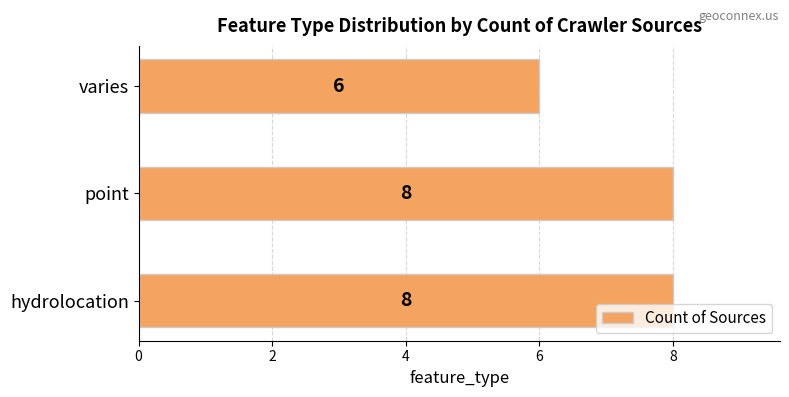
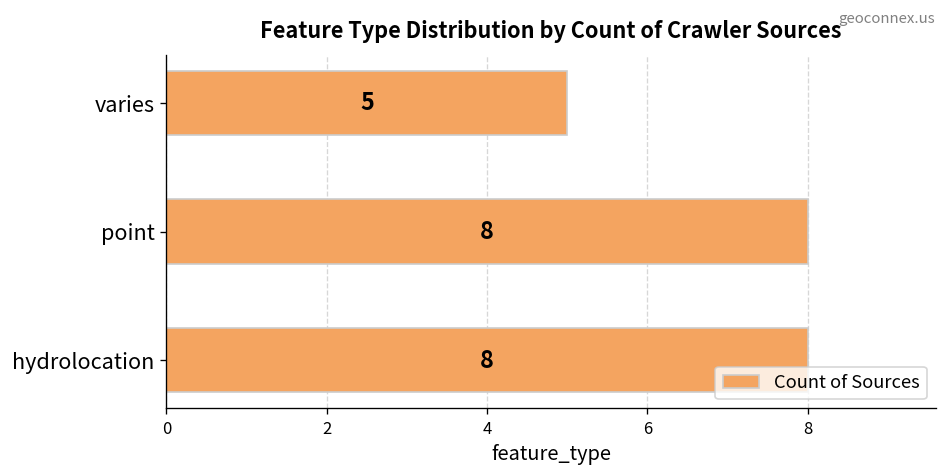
varies: 6 -> 5
